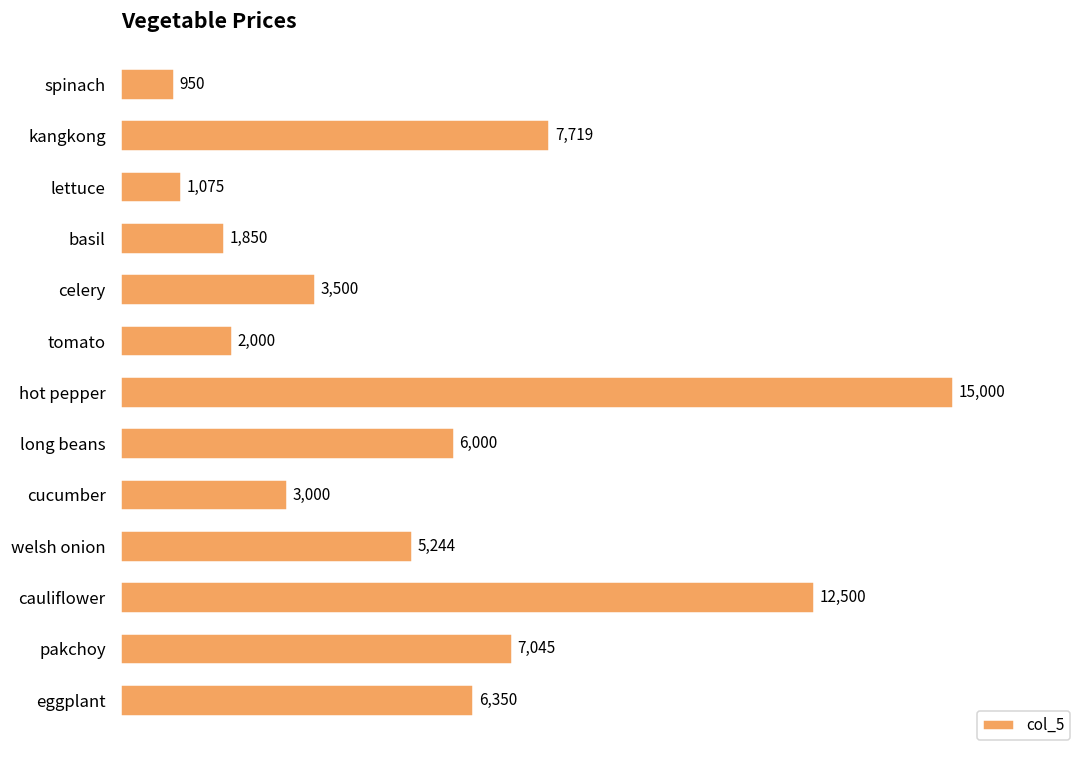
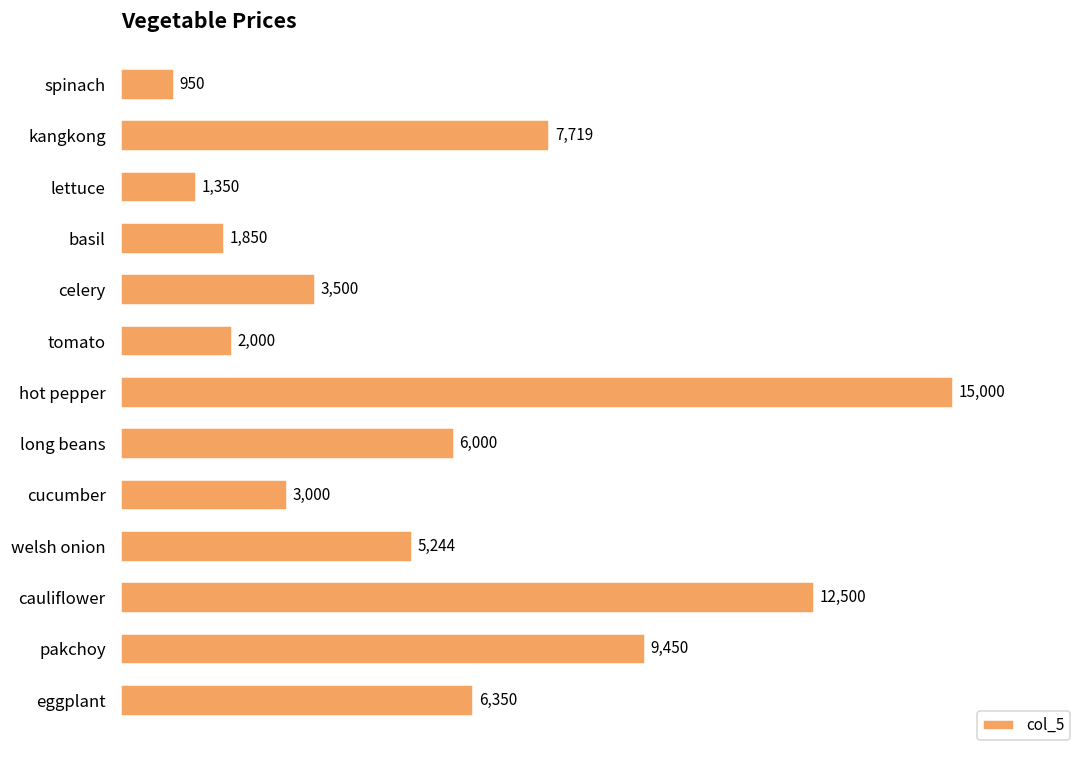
lettuce: 1,075 -> 1,350
pakchoy: 7,045 -> 9,450
